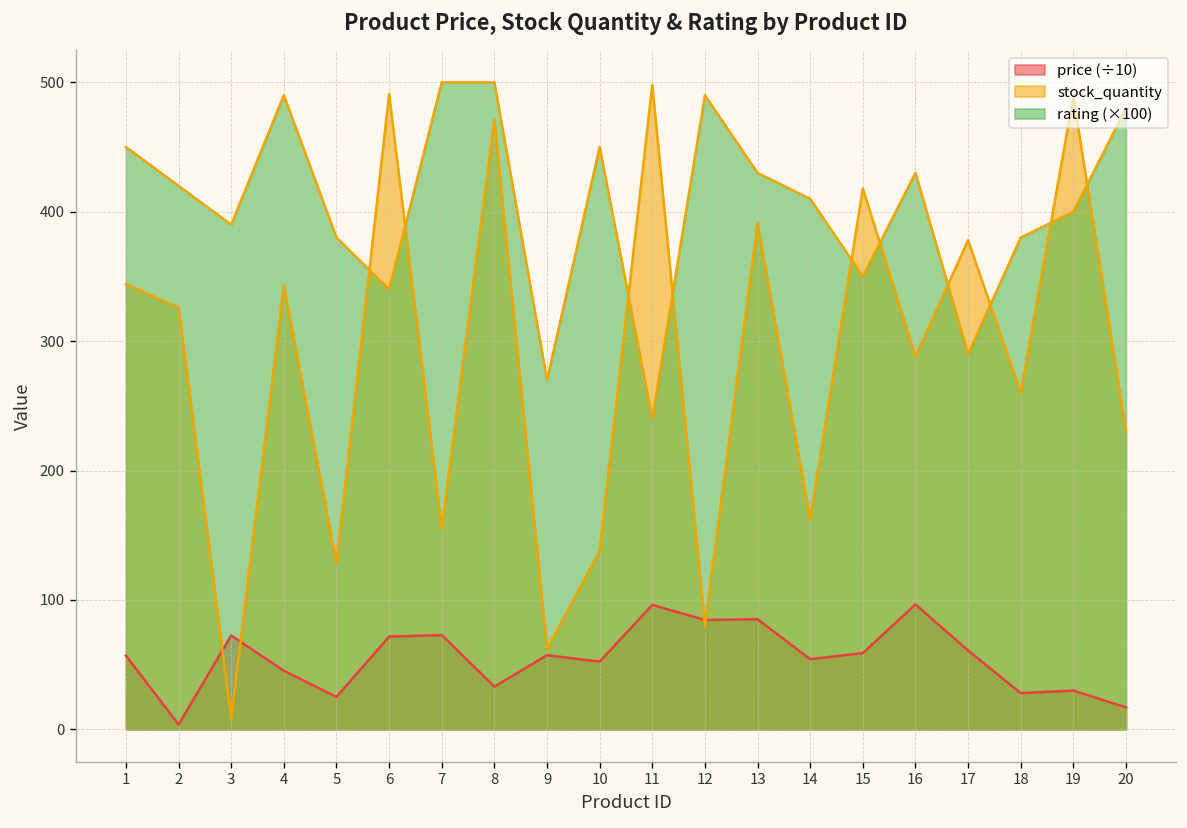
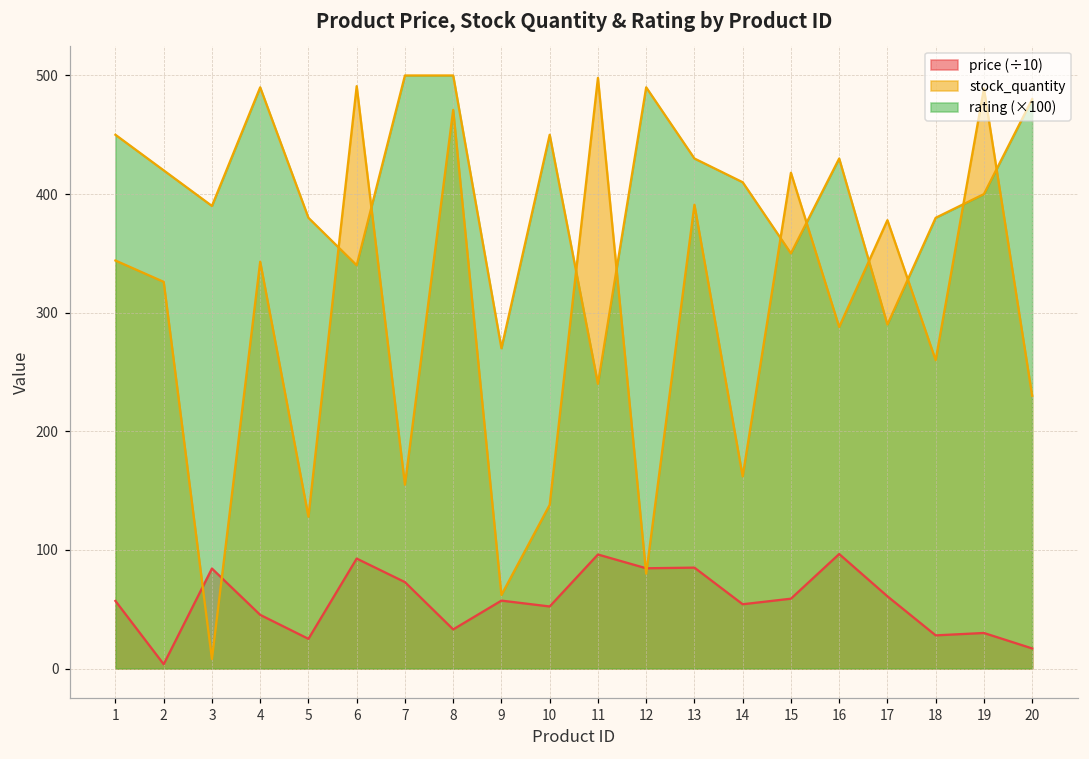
price (÷10), 3: 73 -> 84
price (÷10), 6: 72 -> 93
